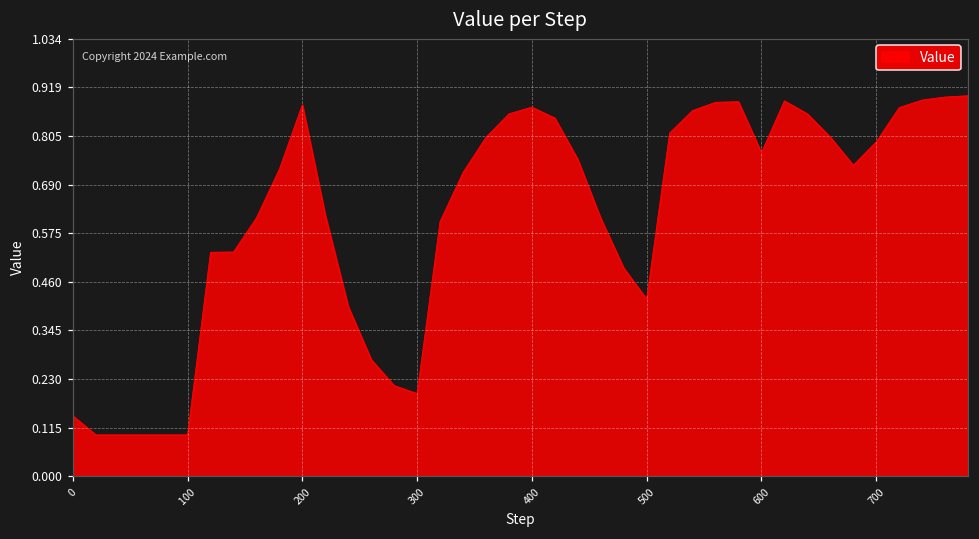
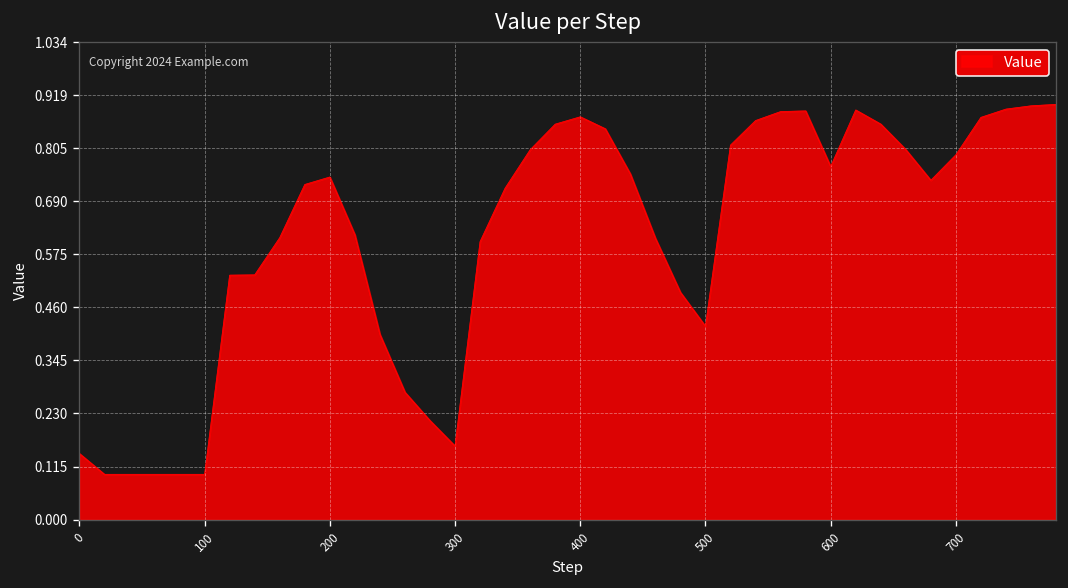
200: 0.88 -> 0.74
300: 0.20 -> 0.16
